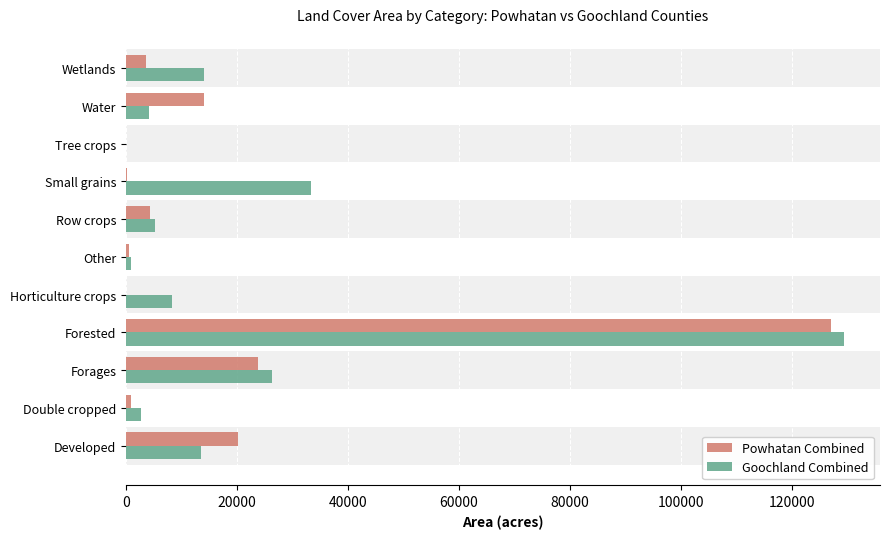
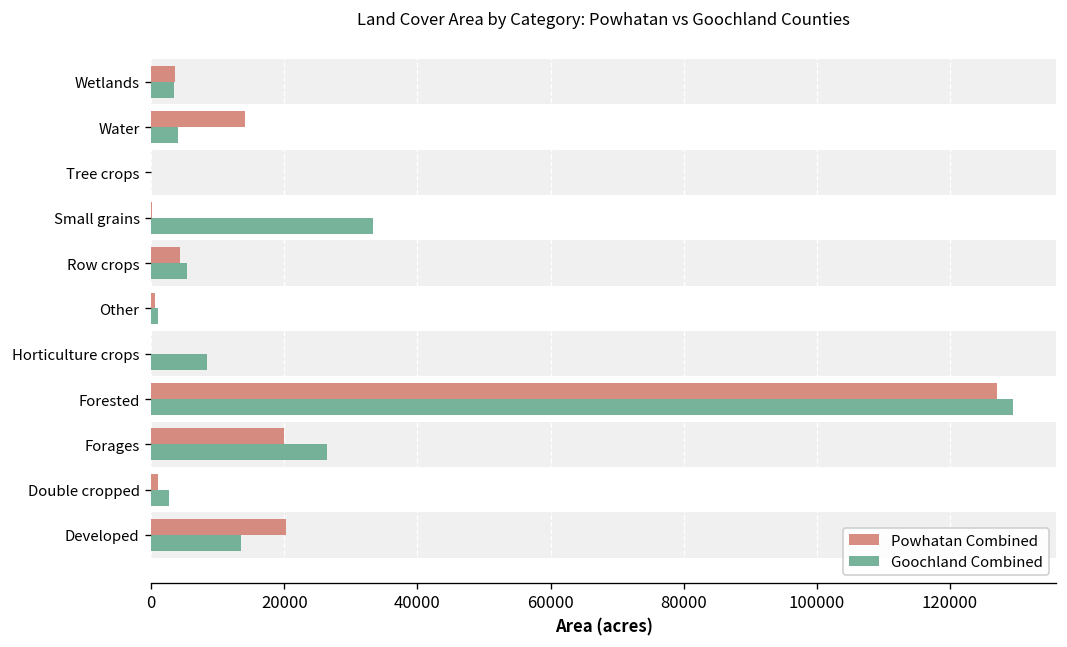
Goochland Combined, Wetlands: 14000 -> 3000
Powhatan Combined, Forages: 24000 -> 20000
